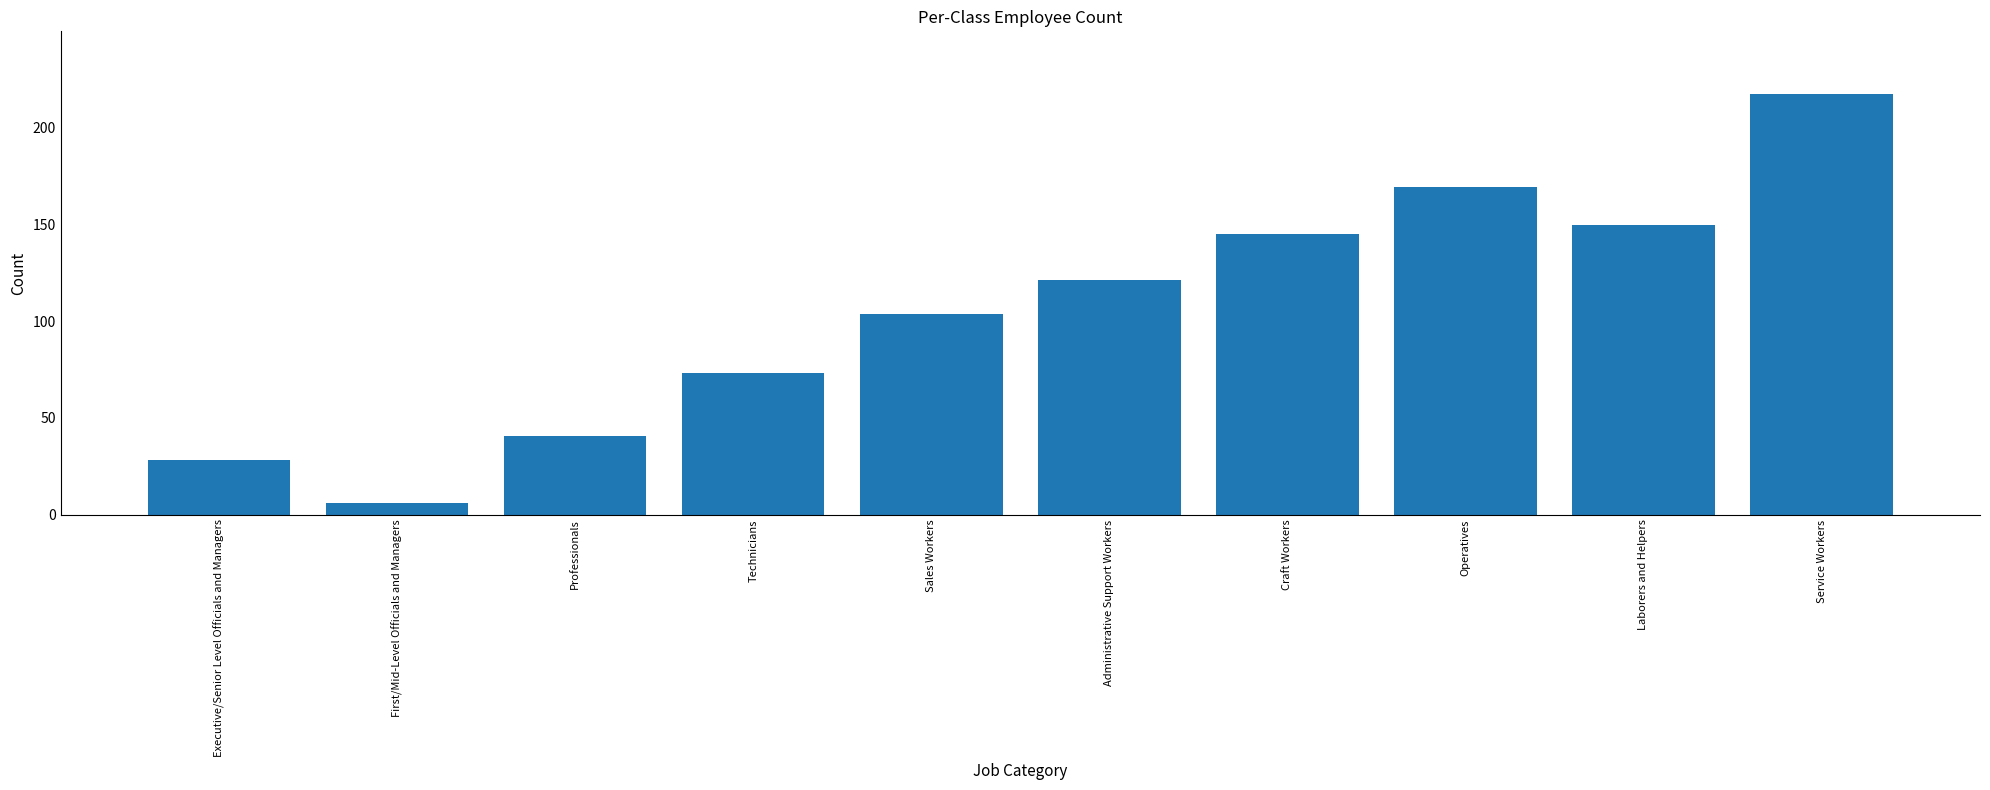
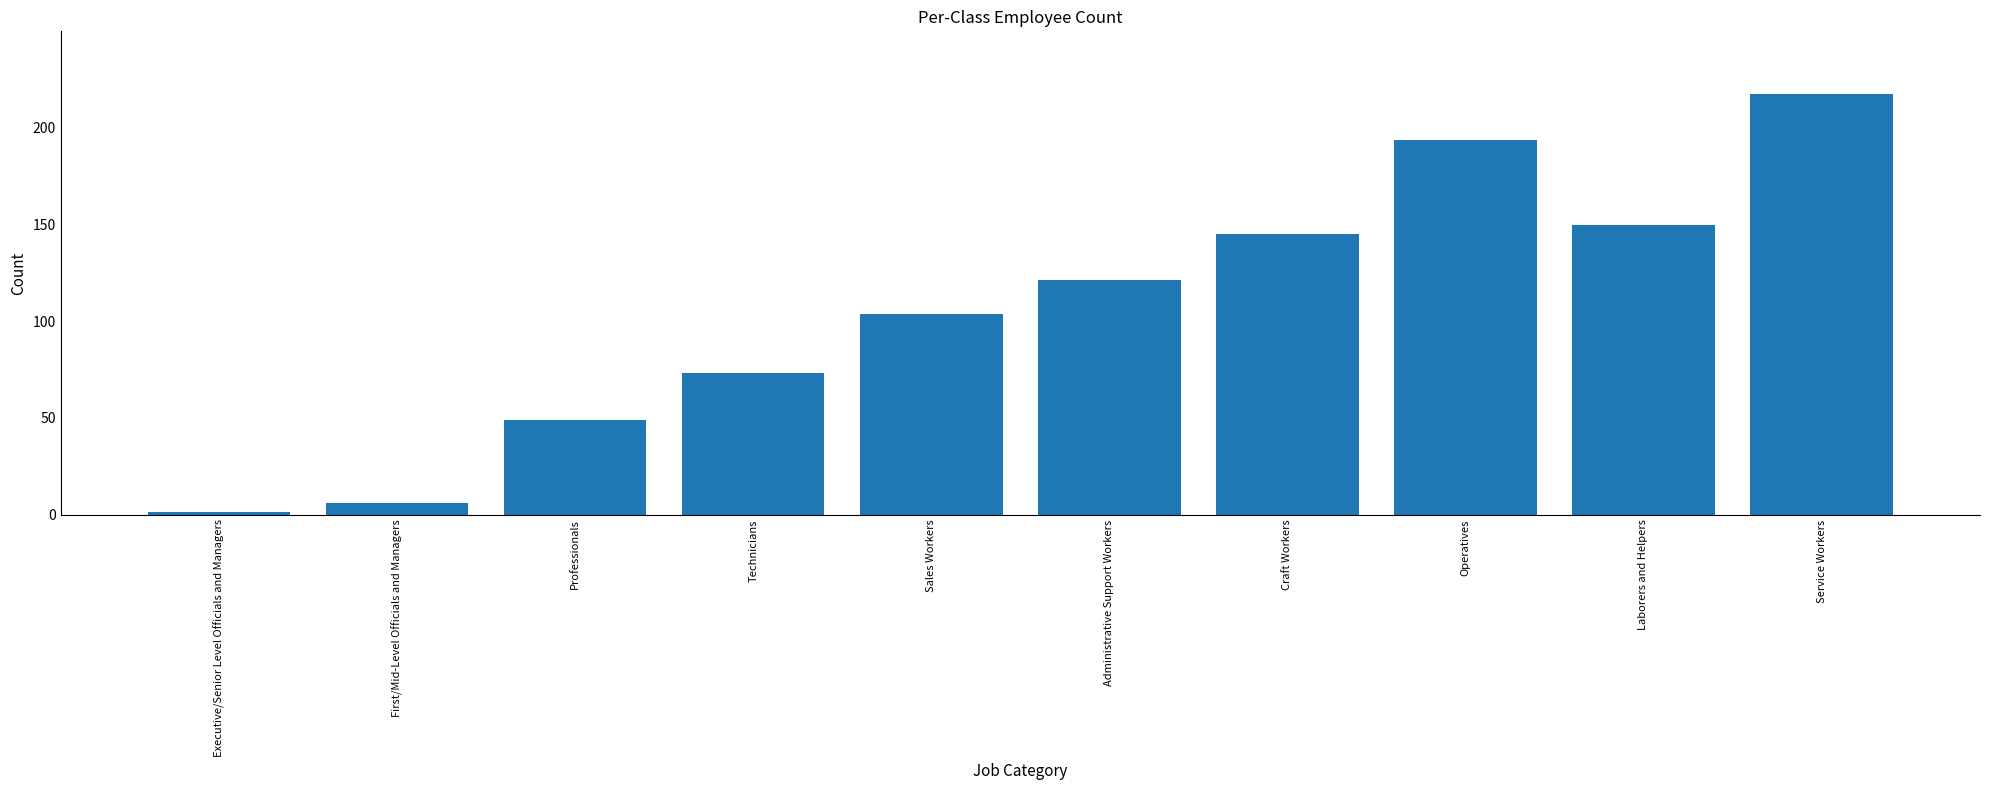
Executive/Senior Level Officials and Managers: 28 -> 1
Professionals: 41 -> 49
Operatives: 169 -> 194
